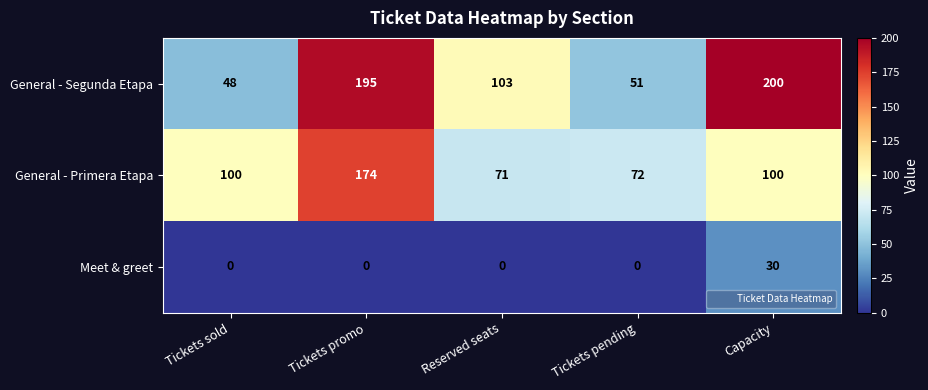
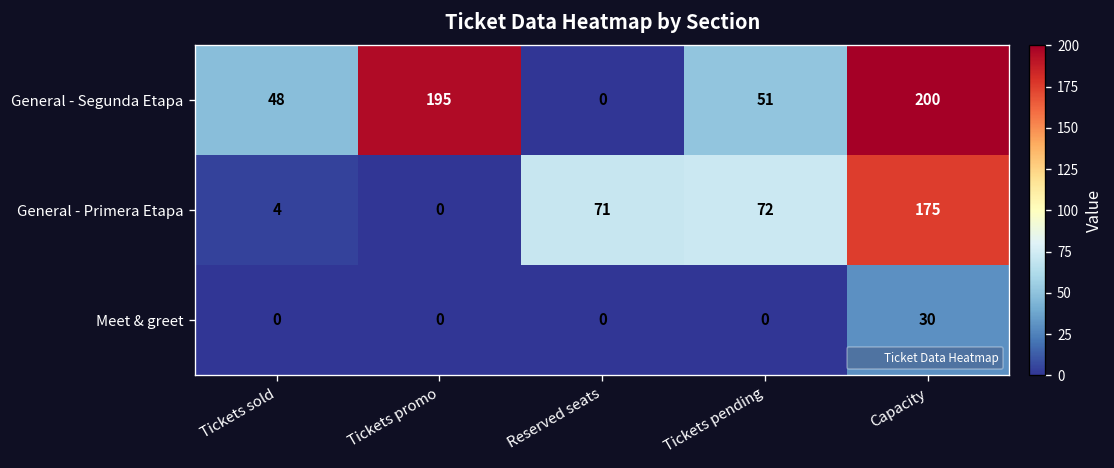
General - Segunda Etapa, Reserved seats: 103 -> 0
General - Primera Etapa, Tickets sold: 100 -> 4
General - Primera Etapa, Tickets promo: 174 -> 0
General - Primera Etapa, Capacity: 100 -> 175
